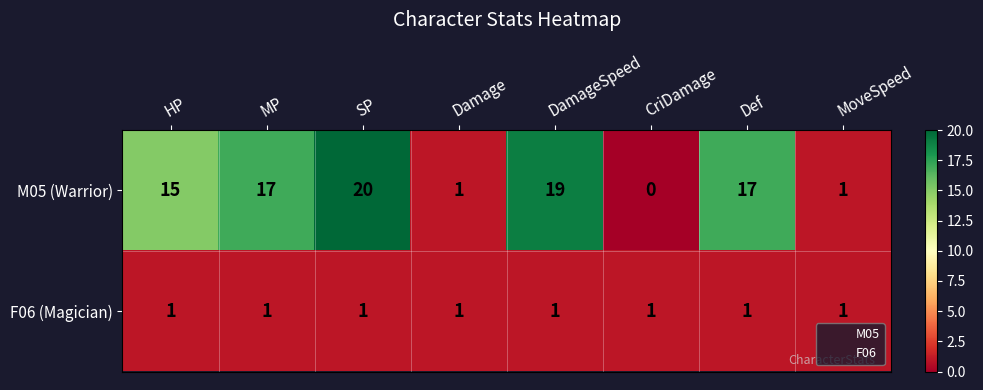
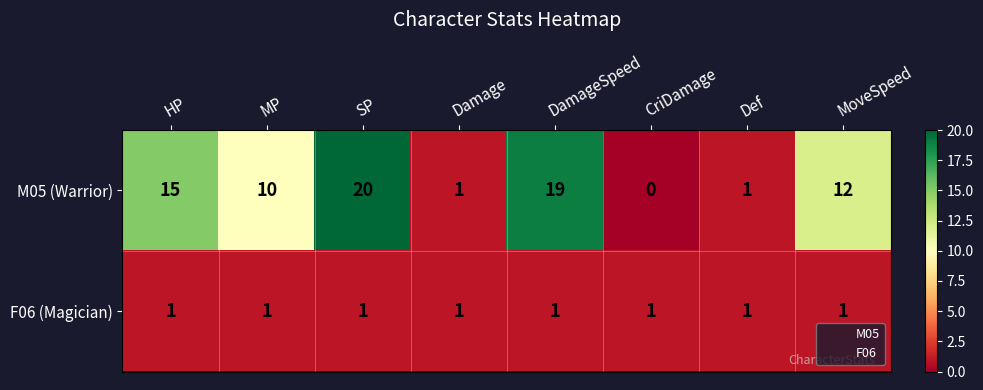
M05 (Warrior), MP: 17 -> 10
M05 (Warrior), Def: 17 -> 1
M05 (Warrior), MoveSpeed: 1 -> 12
